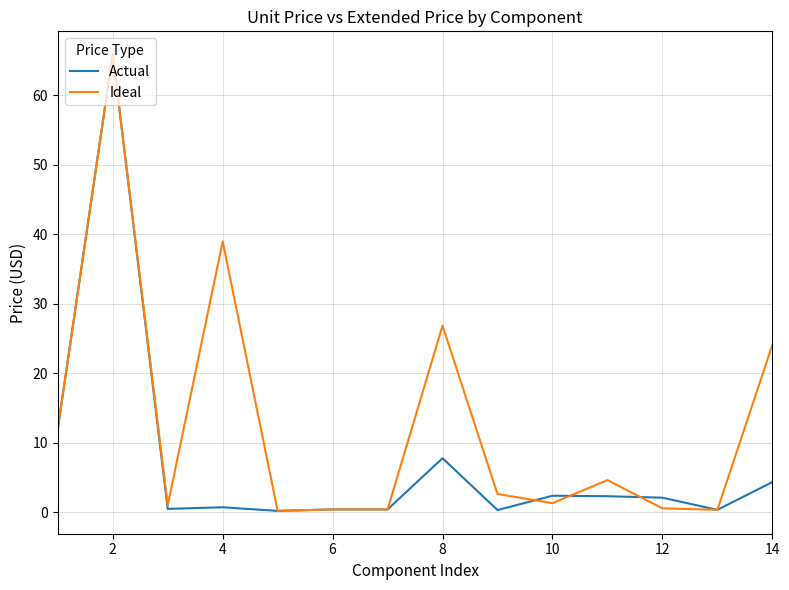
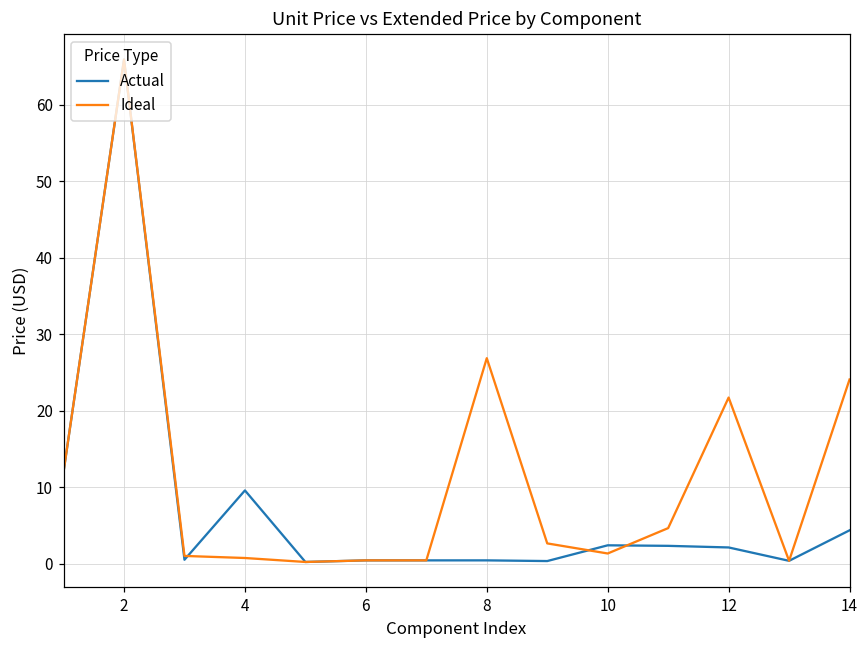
Actual, 4: 1 -> 10
Ideal, 4: 39 -> 1
Actual, 8: 8 -> 0
Ideal, 12: 1 -> 22
